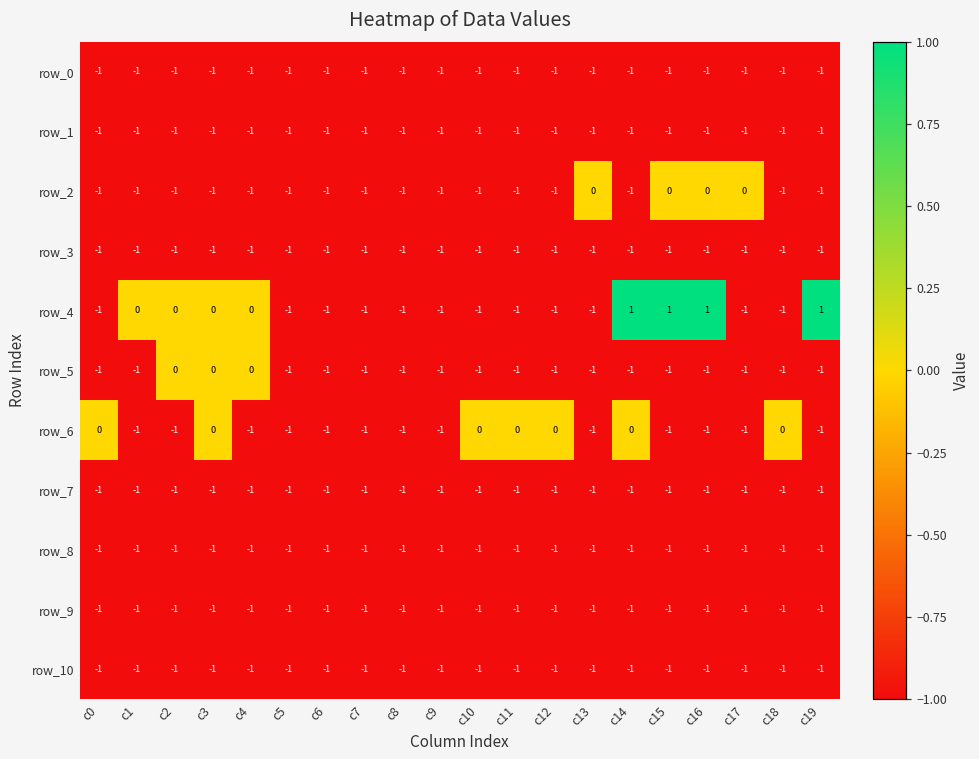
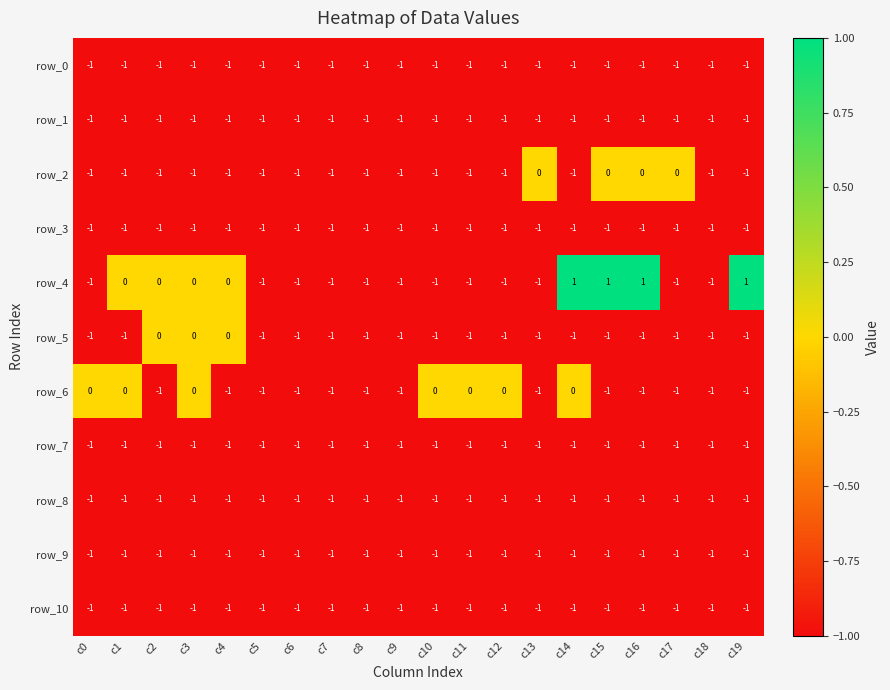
row_6, c1: -1 -> 0
row_6, c18: 0 -> -1
